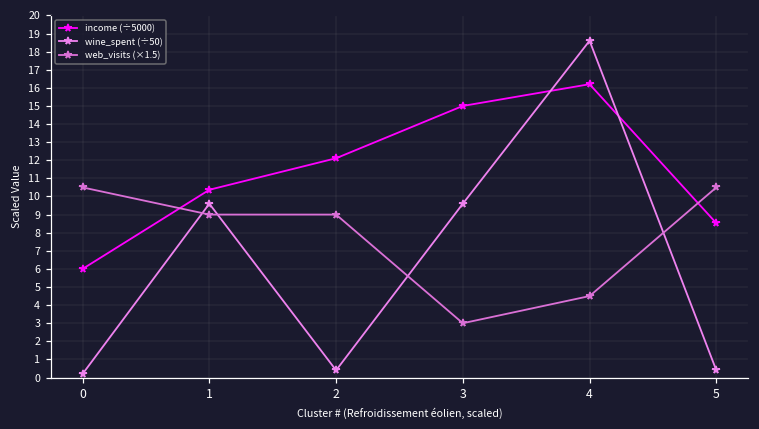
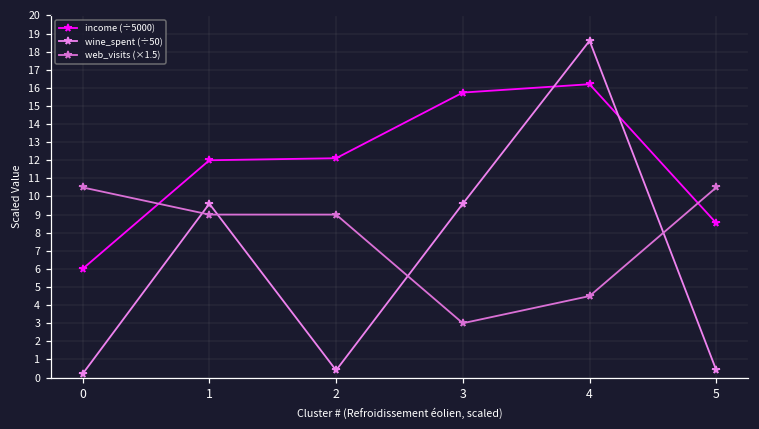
income (÷5000), 1: 10.4 -> 12.0
income (÷5000), 3: 15.0 -> 15.7
